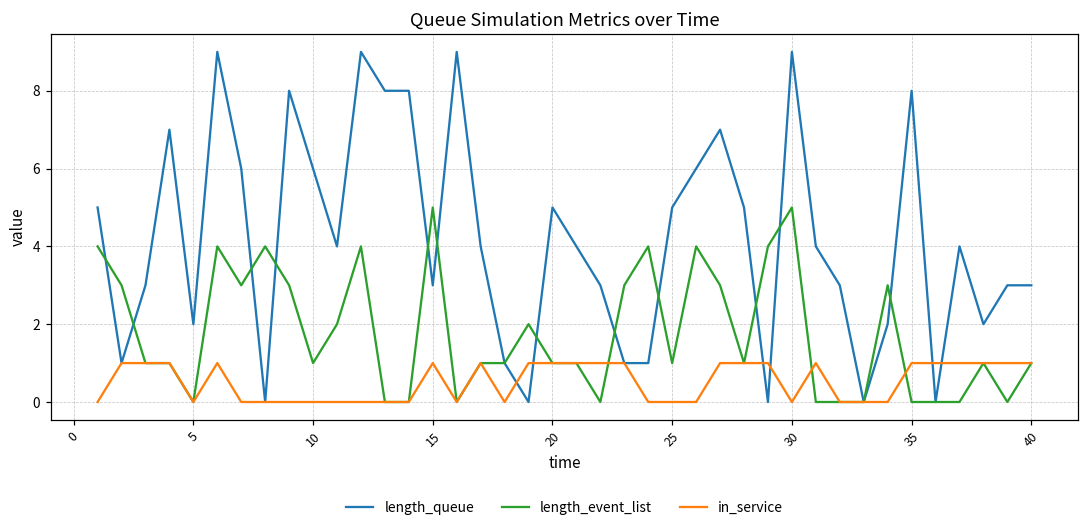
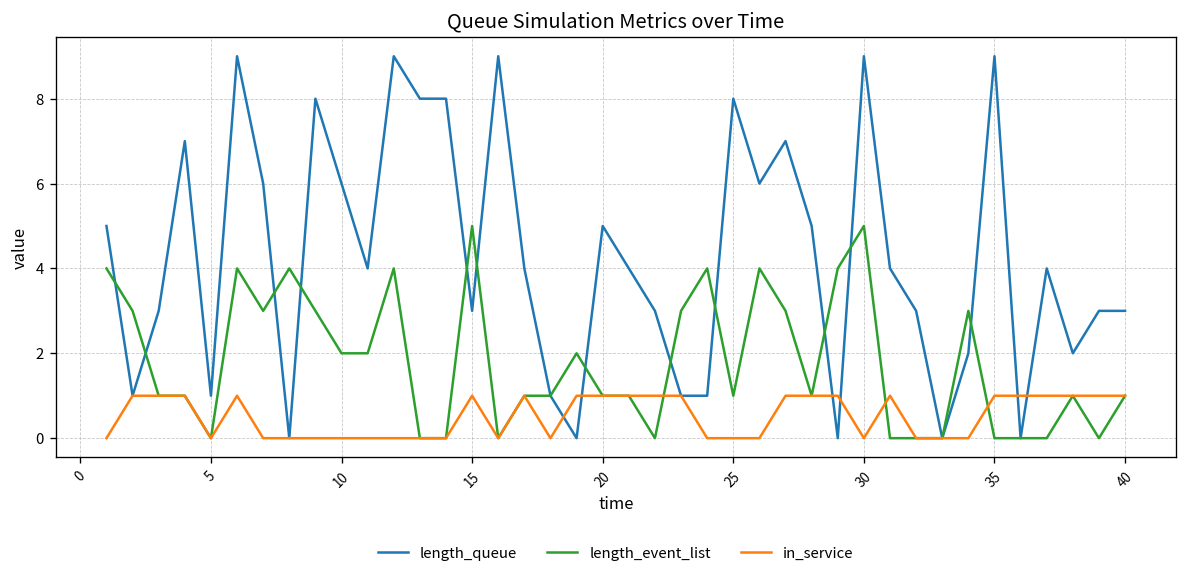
length_queue, 5: 2 -> 1
length_event_list, 10: 1 -> 2
length_queue, 25: 5 -> 8
length_queue, 35: 8 -> 9
